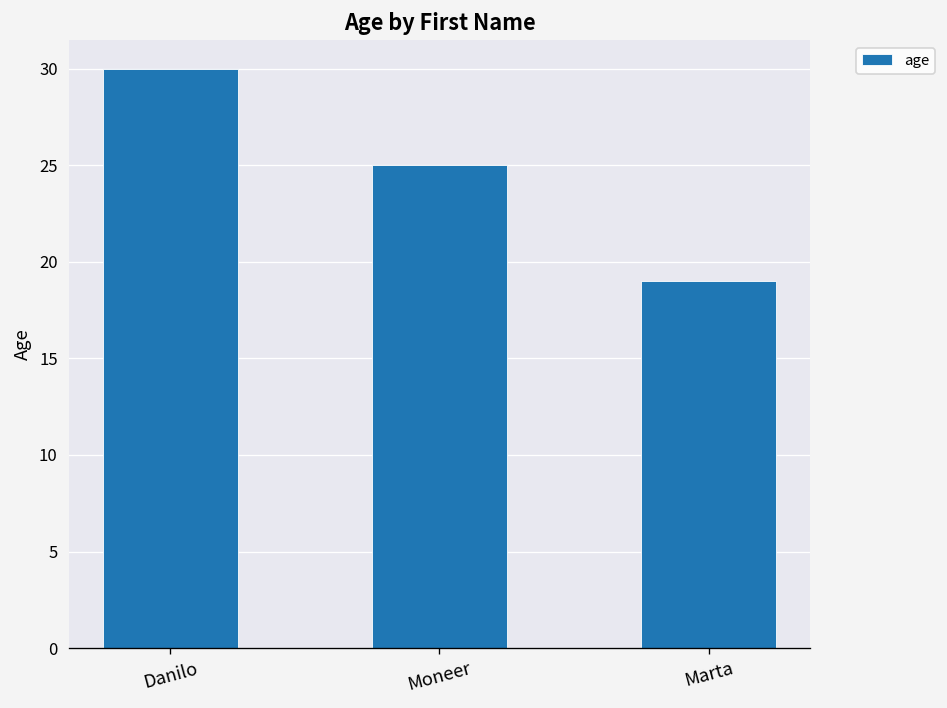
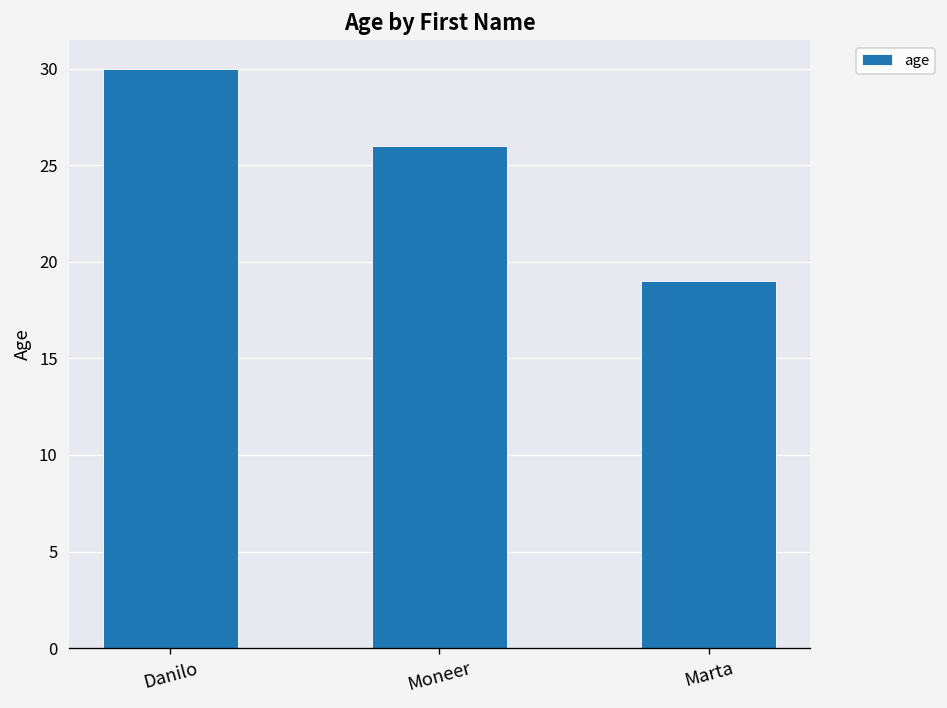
Moneer: 25 -> 26
